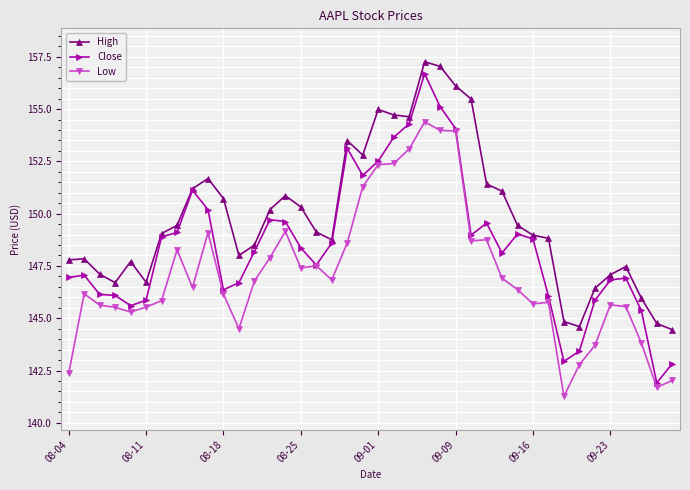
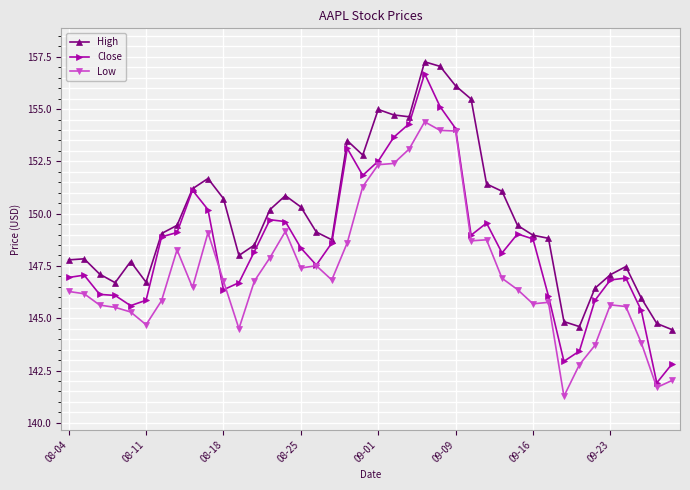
Low, 08-04: 142.4 -> 146.3
Low, 08-11: 145.5 -> 144.7
Low, 08-18: 146.2 -> 146.8
